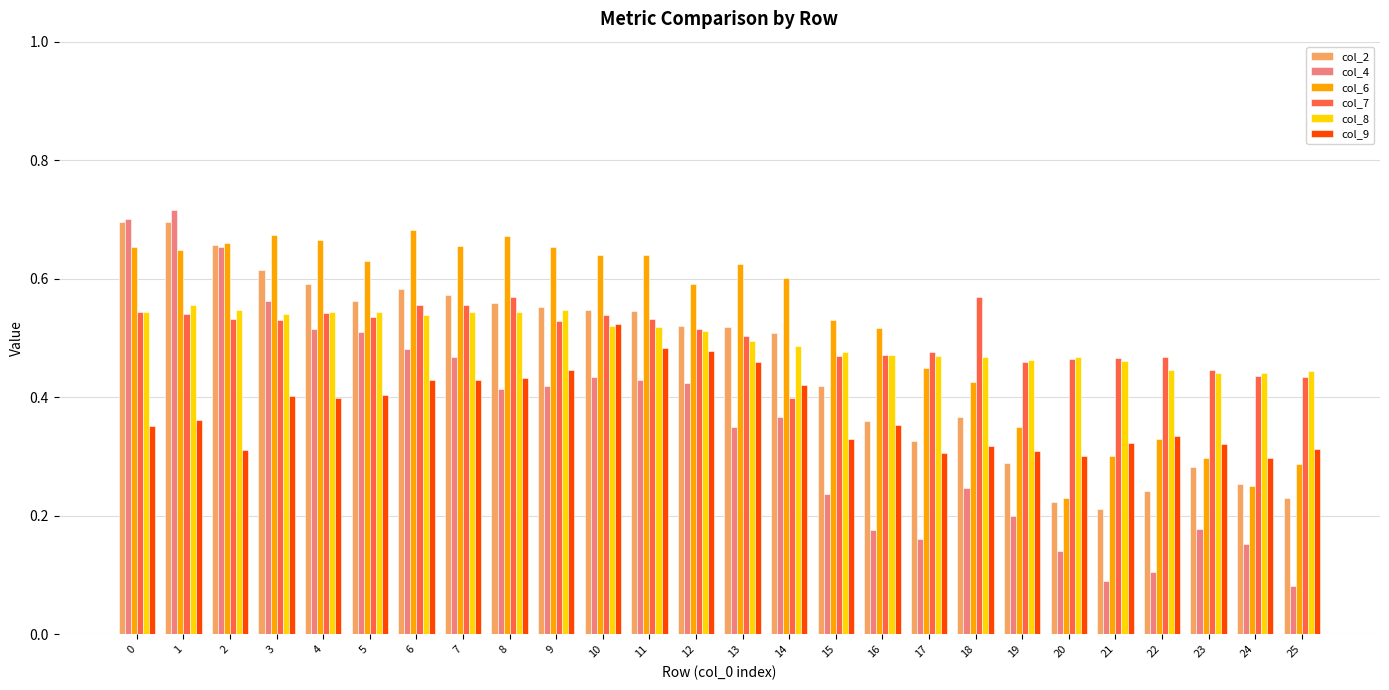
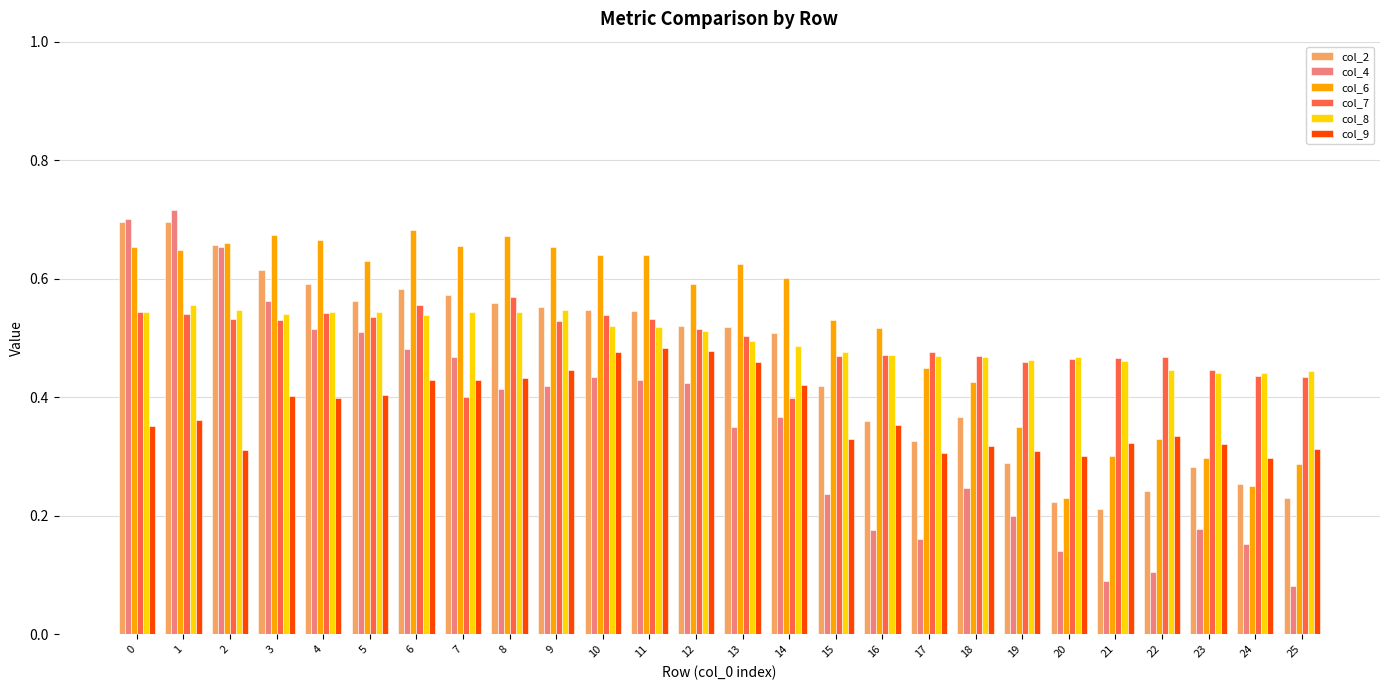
col_7, 7: 0.56 -> 0.40
col_9, 10: 0.52 -> 0.48
col_7, 18: 0.57 -> 0.47
